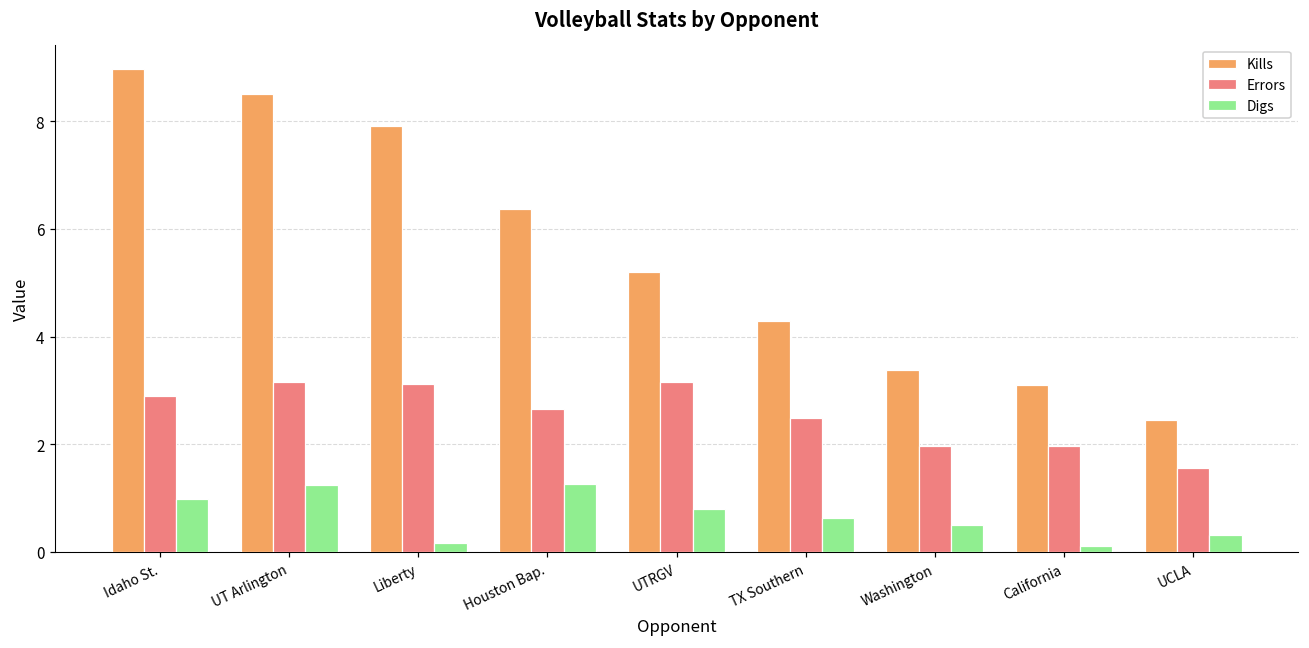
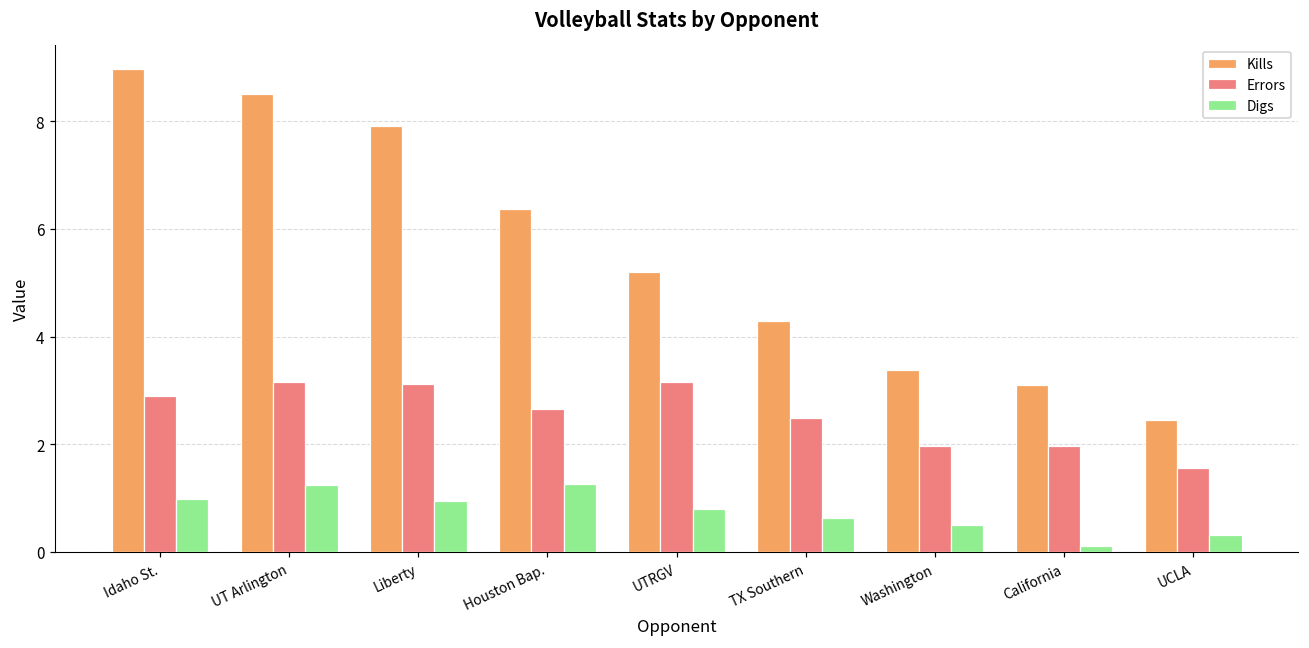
Digs, Liberty: 0.2 -> 1.0
